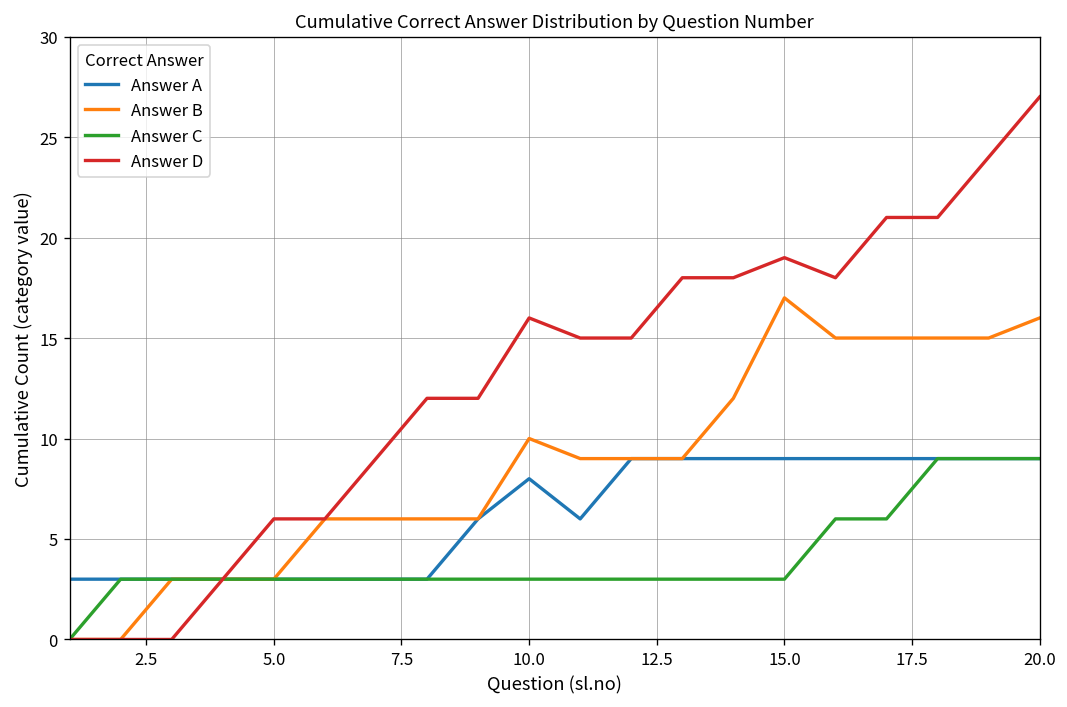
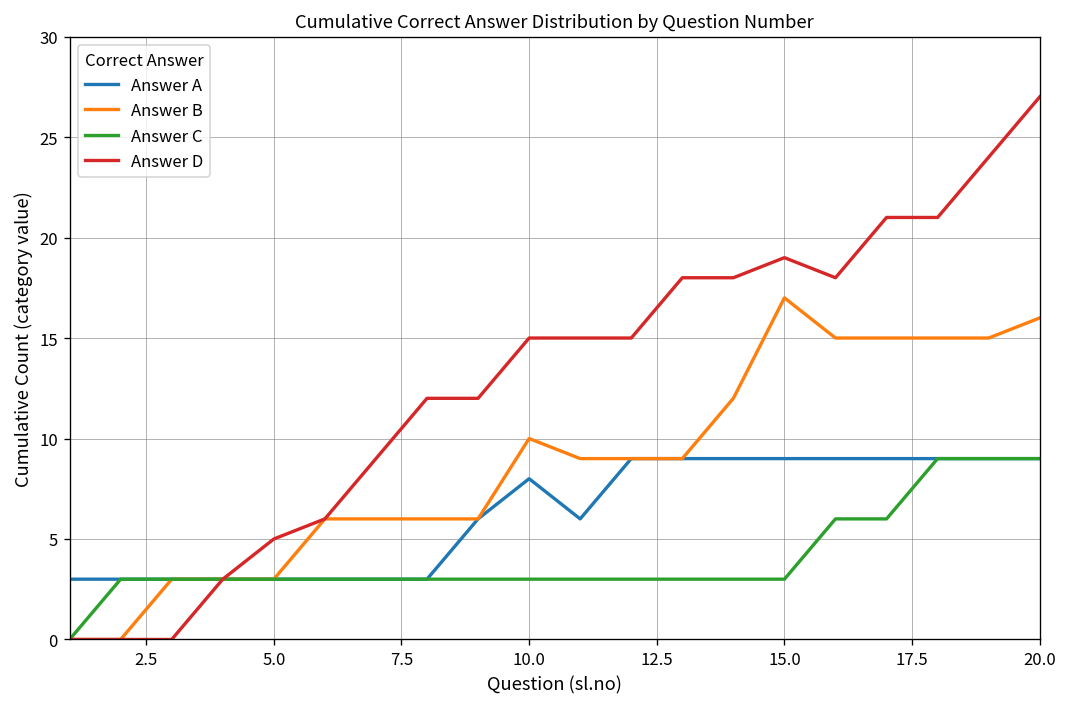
Answer D, 5.0: 6 -> 5
Answer D, 10.0: 16 -> 15
